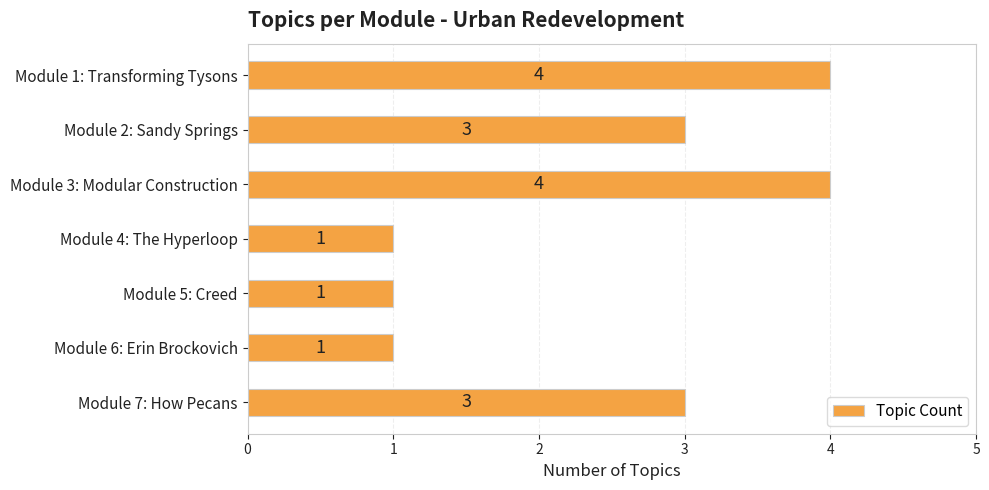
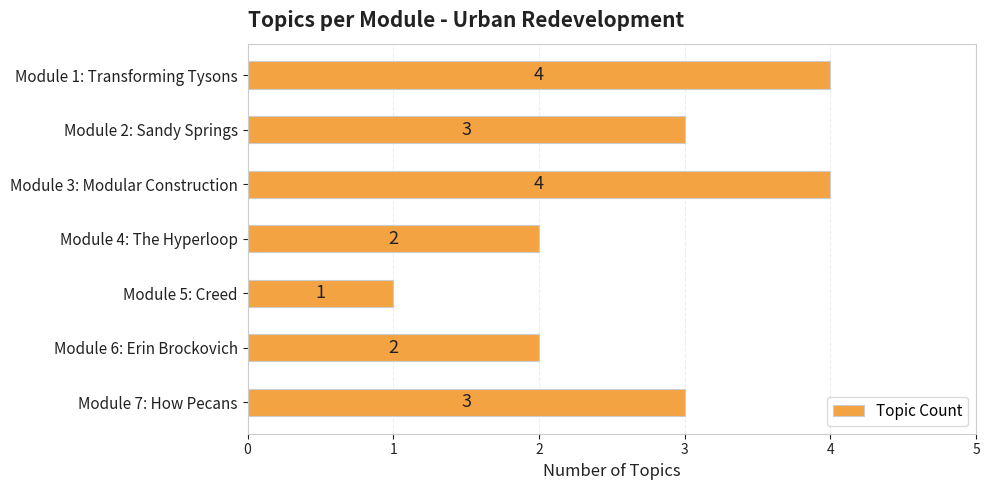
Module 4: The Hyperloop: 1 -> 2
Module 6: Erin Brockovich: 1 -> 2
